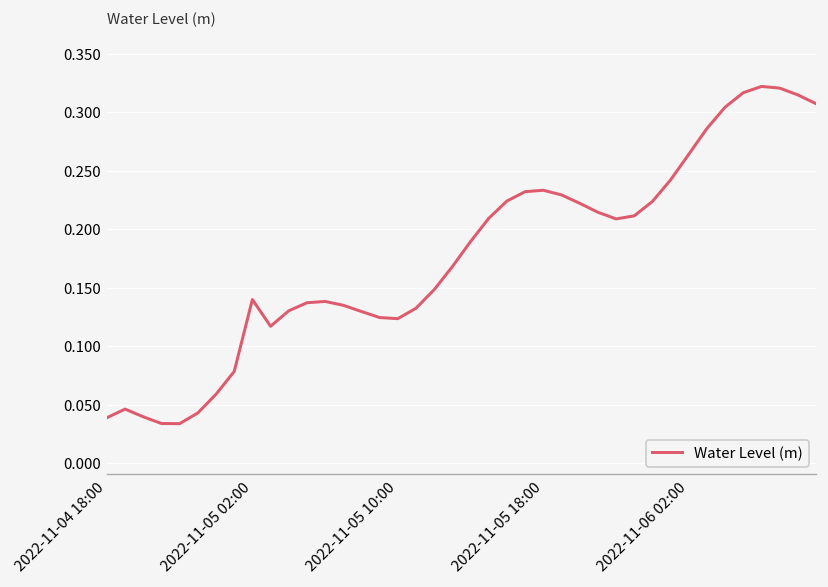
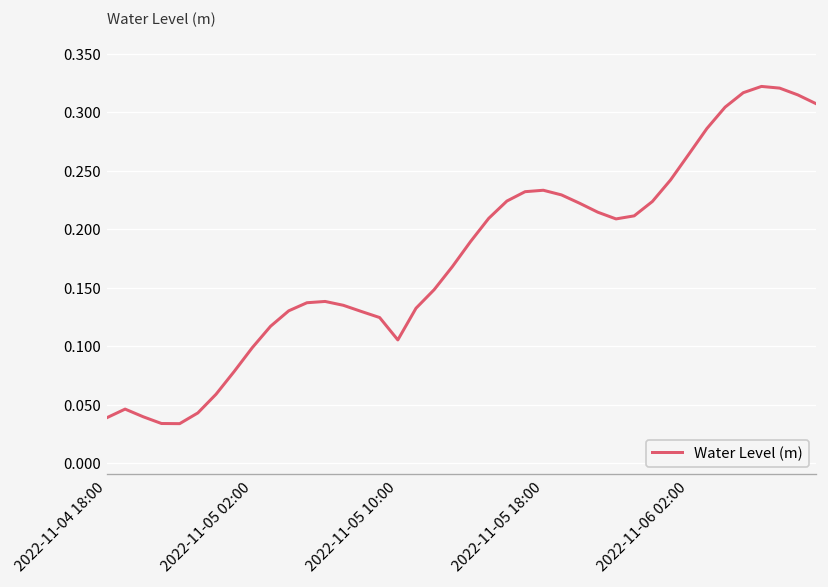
2022-11-05 02:00: 0.14 -> 0.10
2022-11-05 10:00: 0.12 -> 0.11
